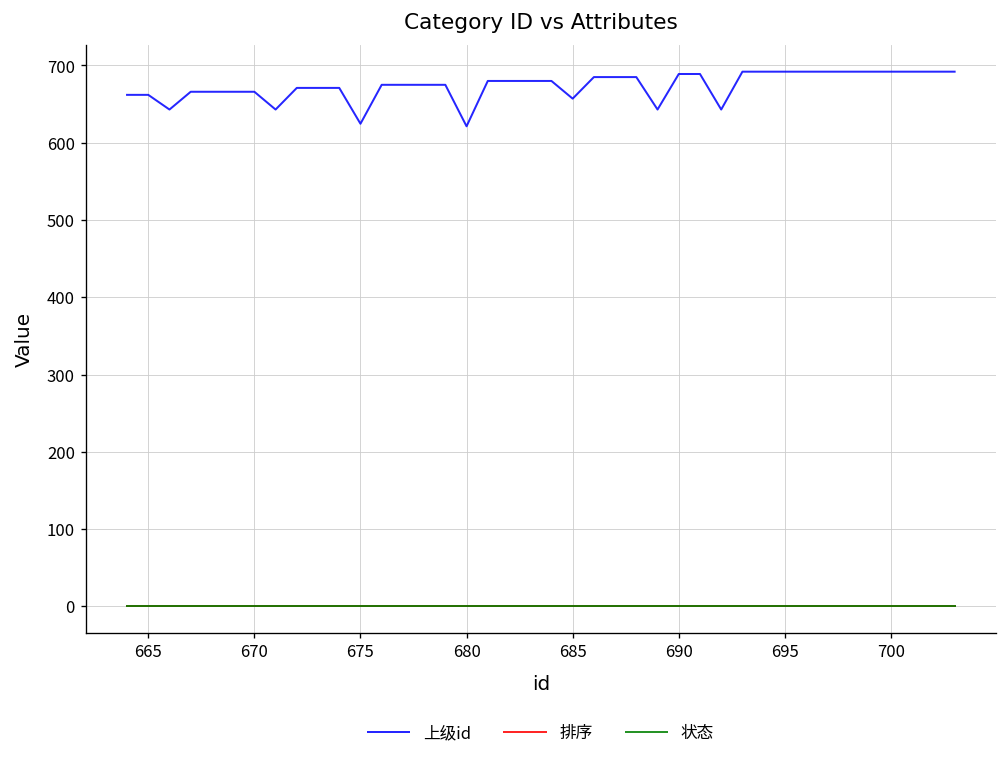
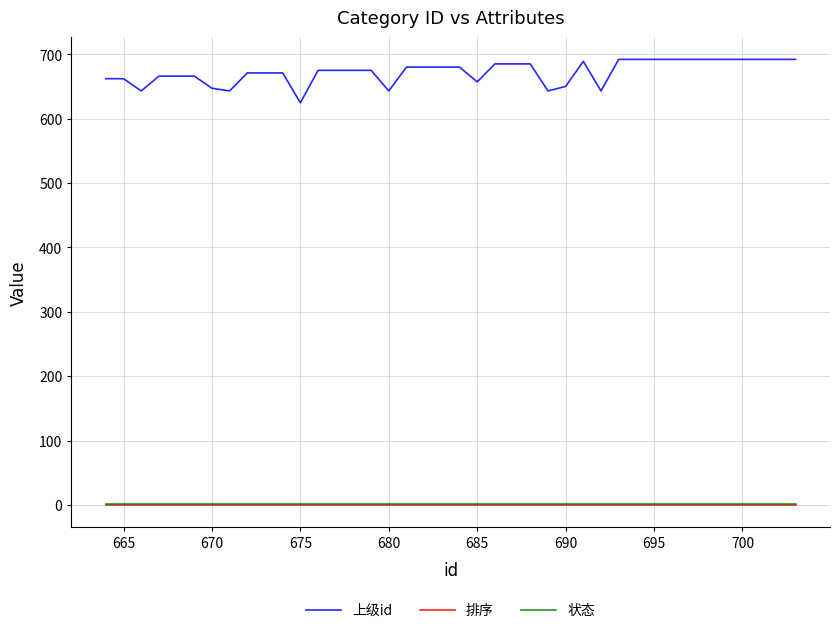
上级id, 670: 670 -> 650
上级id, 680: 620 -> 640
上级id, 690: 690 -> 650
